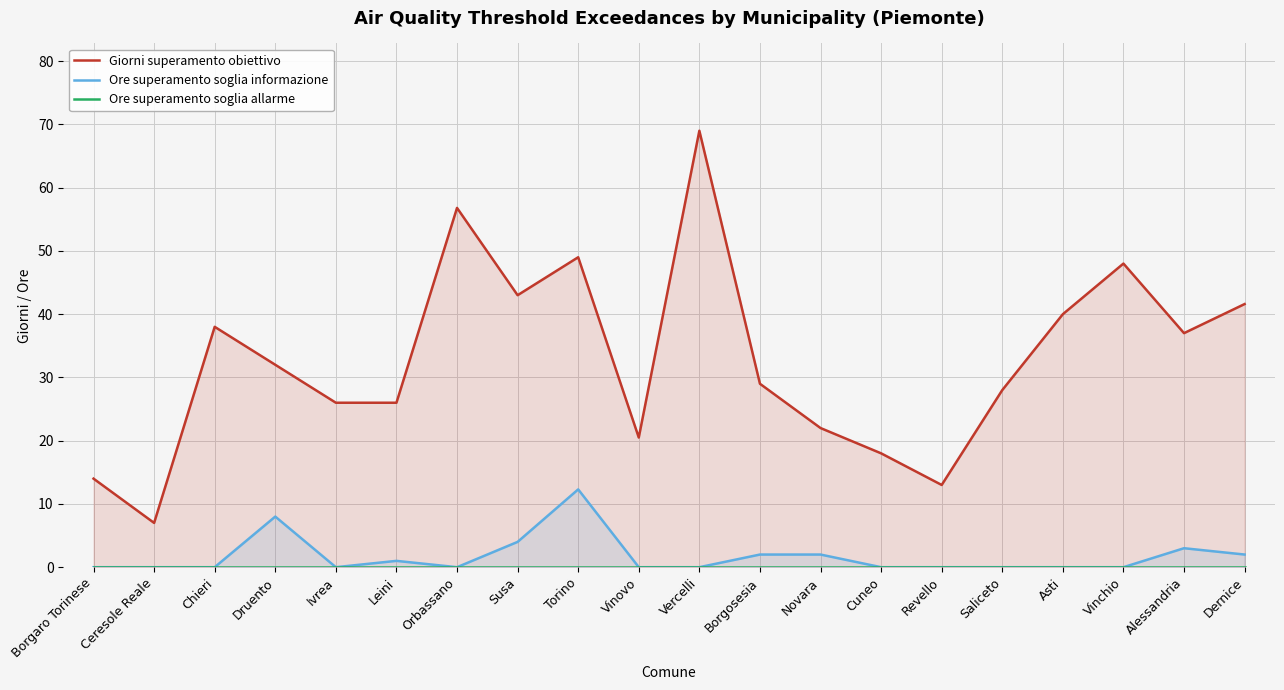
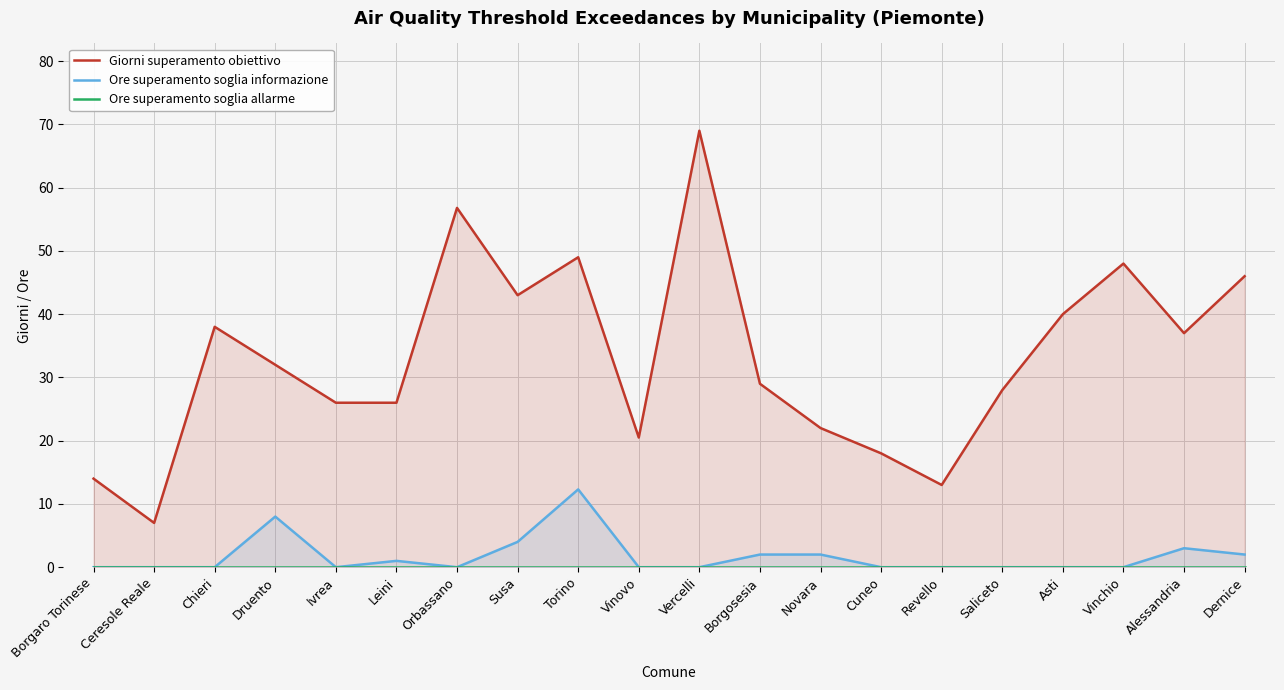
Giorni superamento obiettivo, Dernice: 42 -> 46
